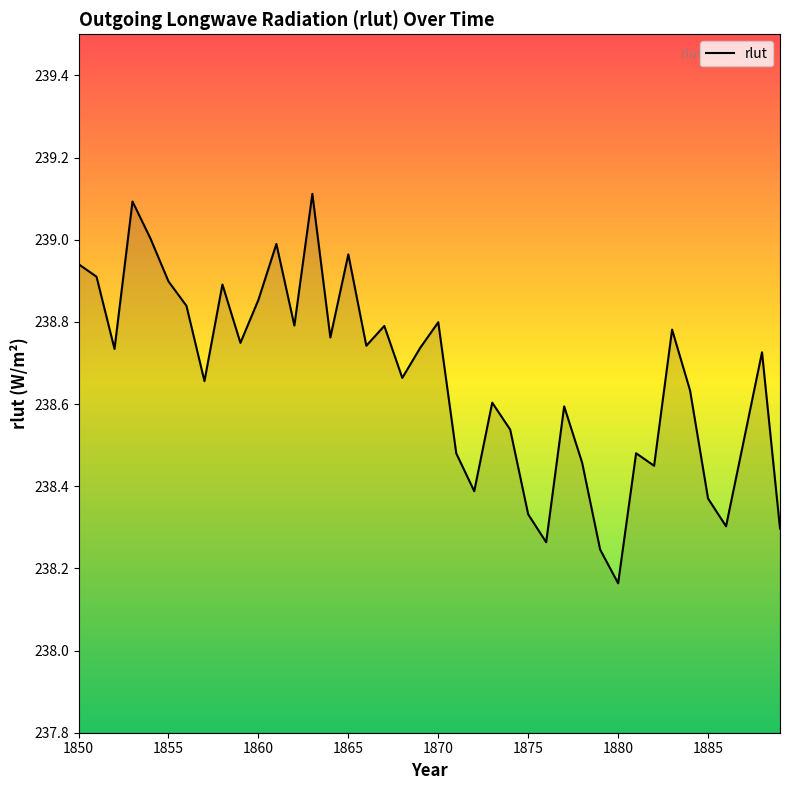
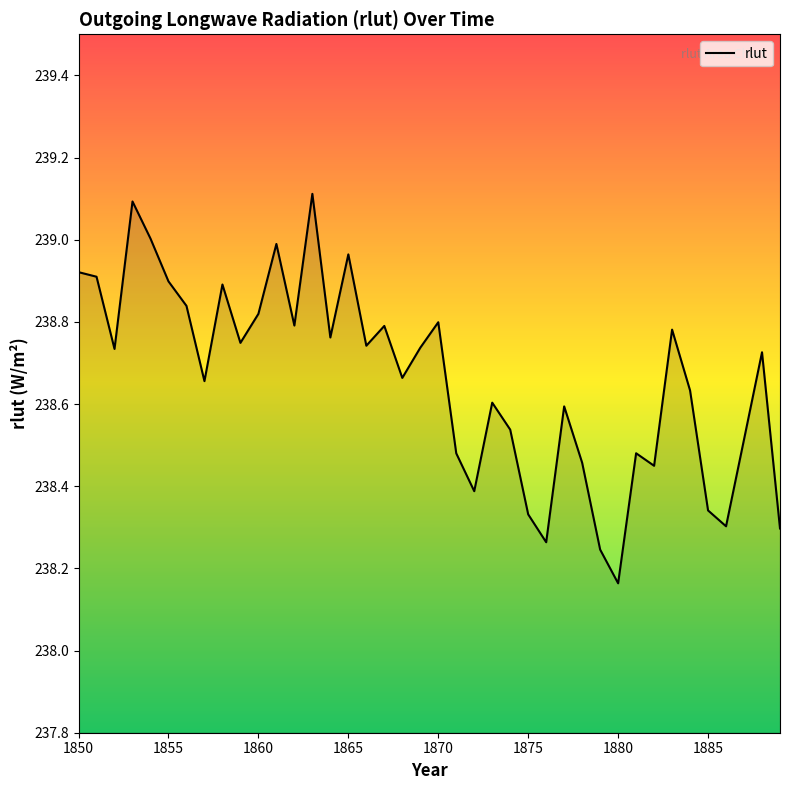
1850: 238.94 -> 238.92
1860: 238.85 -> 238.82
1885: 238.37 -> 238.34
